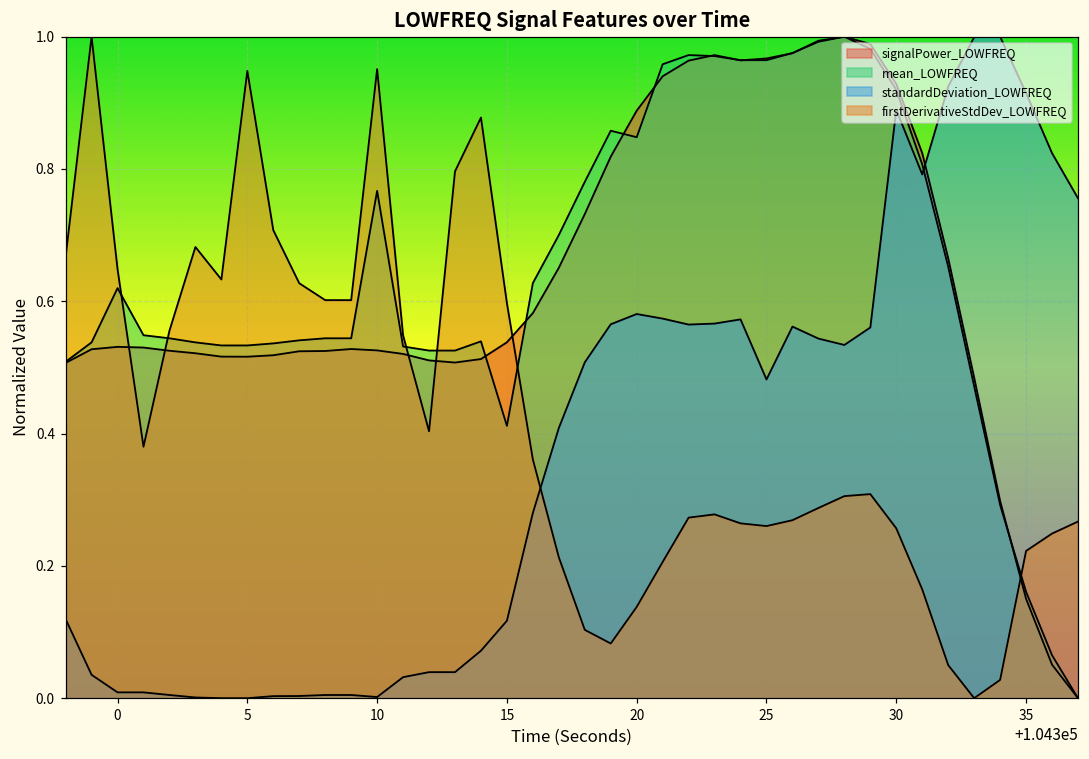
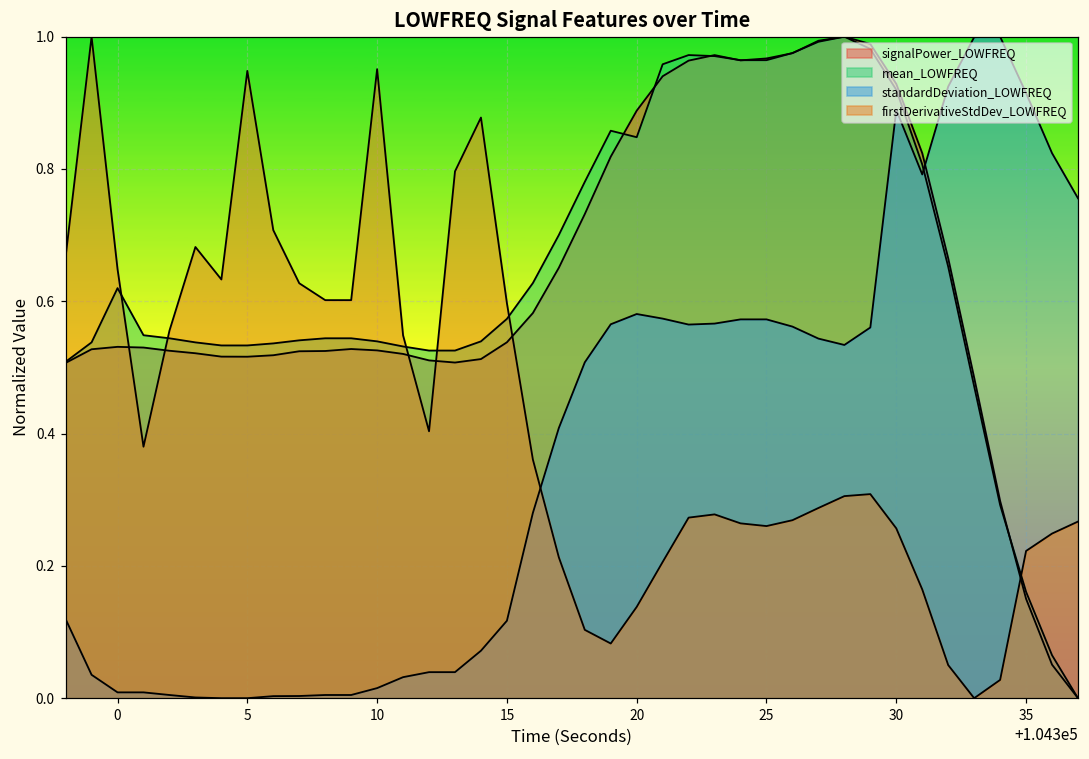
mean_LOWFREQ, 10: 0.77 -> 0.54
standardDeviation_LOWFREQ, 10: 0.00 -> 0.02
mean_LOWFREQ, 15: 0.41 -> 0.57
standardDeviation_LOWFREQ, 25: 0.48 -> 0.57
